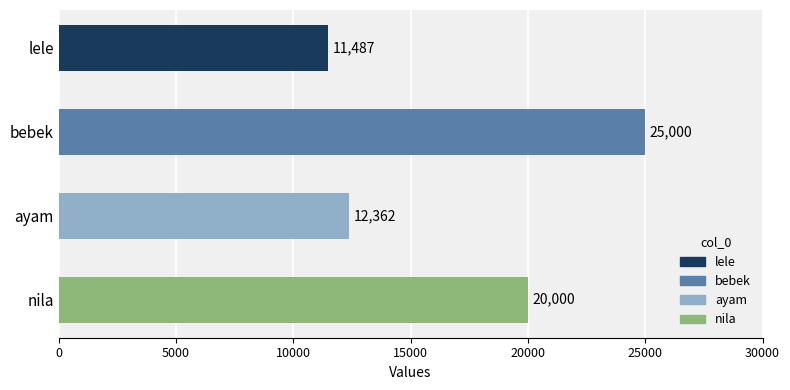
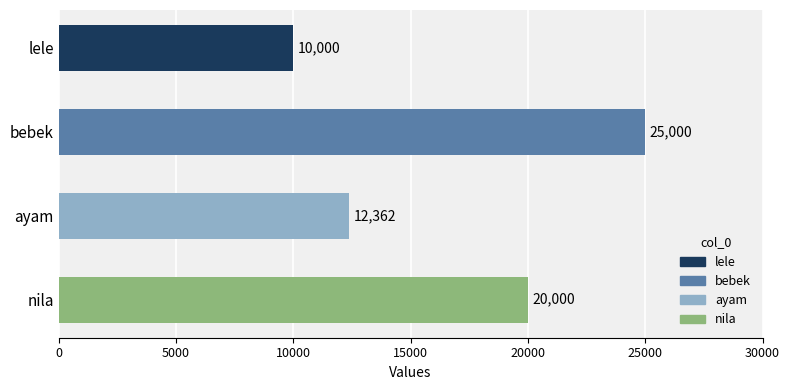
lele: 11,487 -> 10,000
